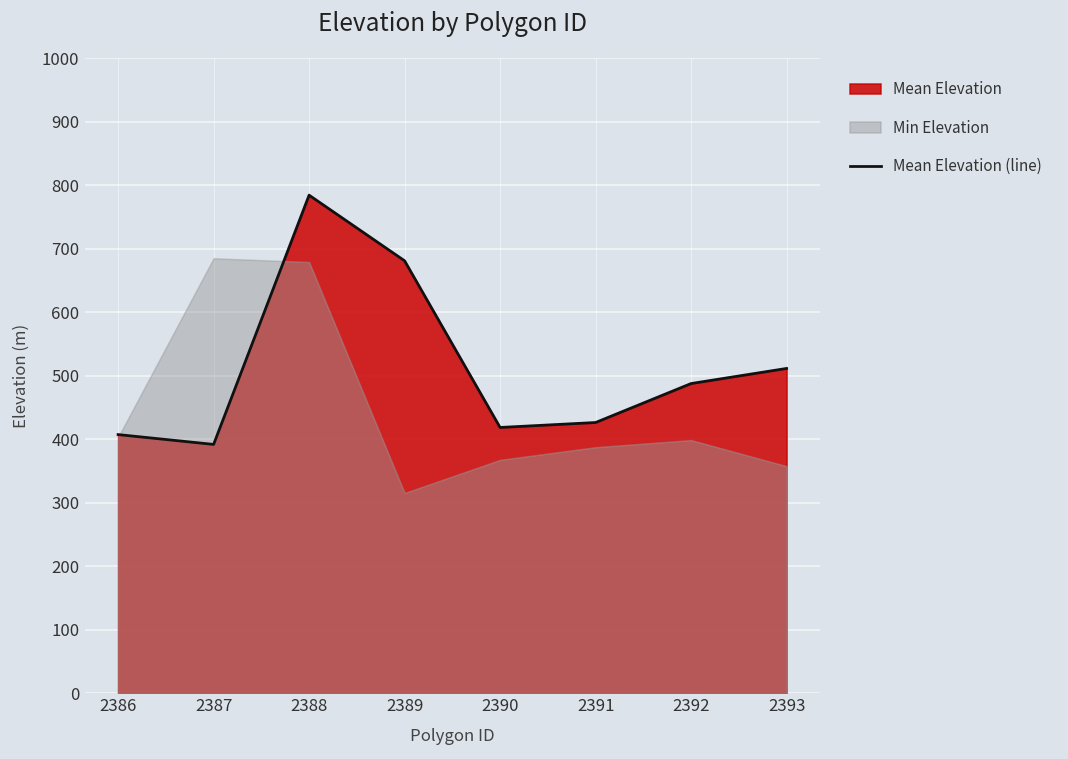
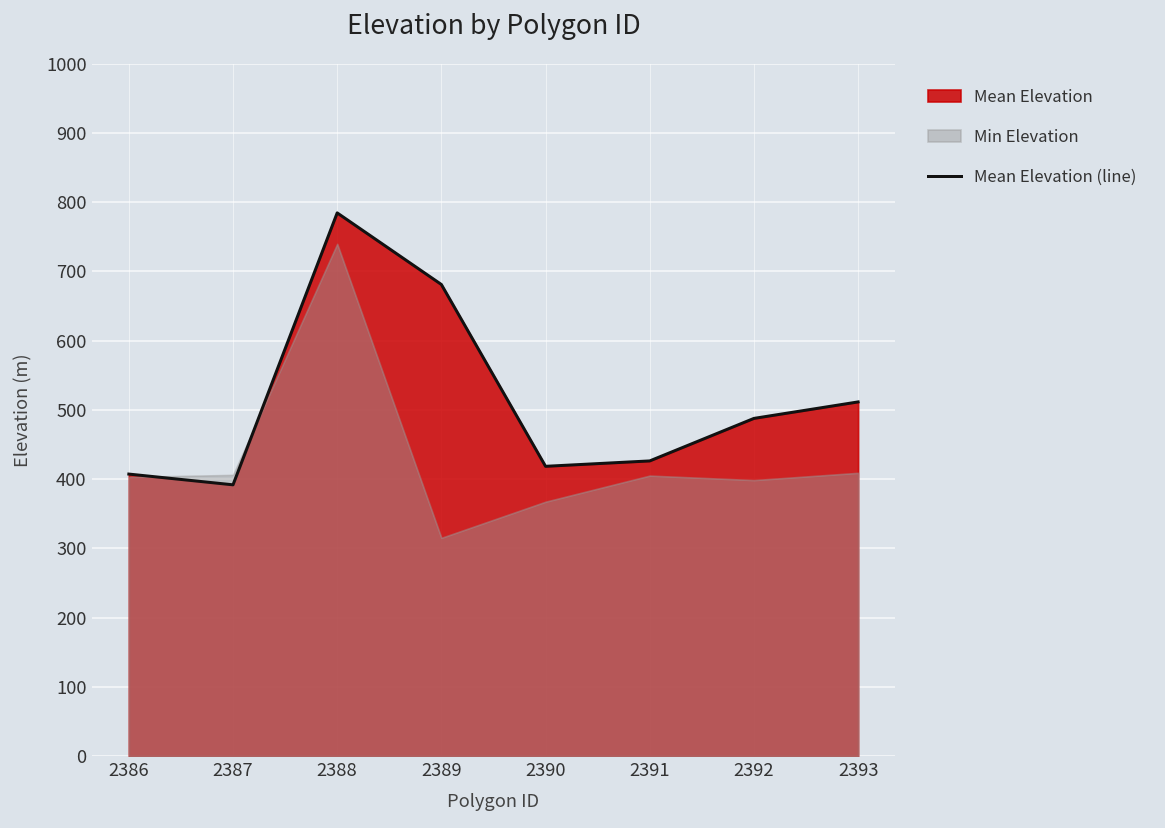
Min Elevation, 2387: 680 -> 410
Min Elevation, 2388: 680 -> 740
Min Elevation, 2391: 390 -> 410
Min Elevation, 2393: 360 -> 410
